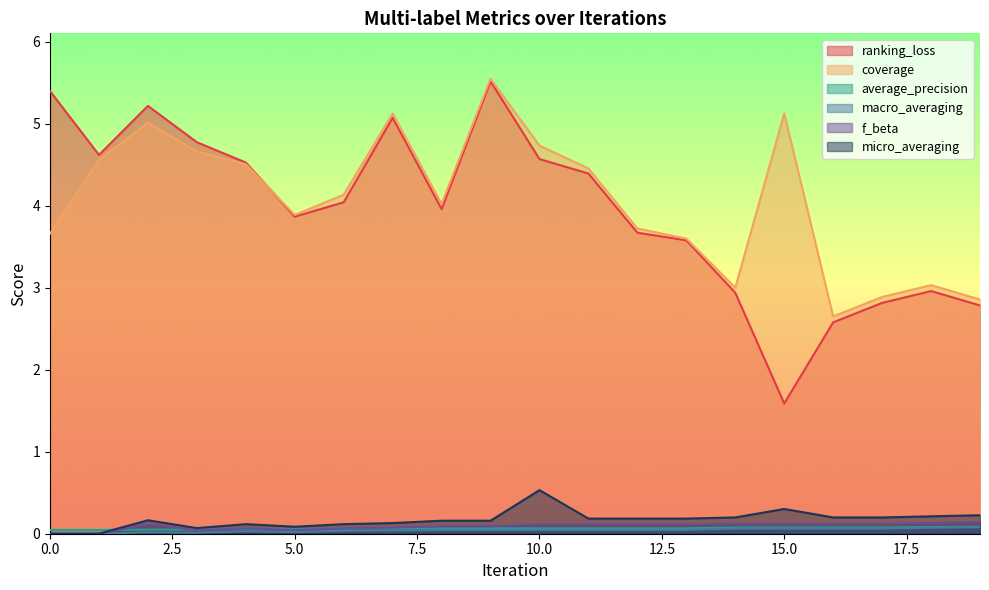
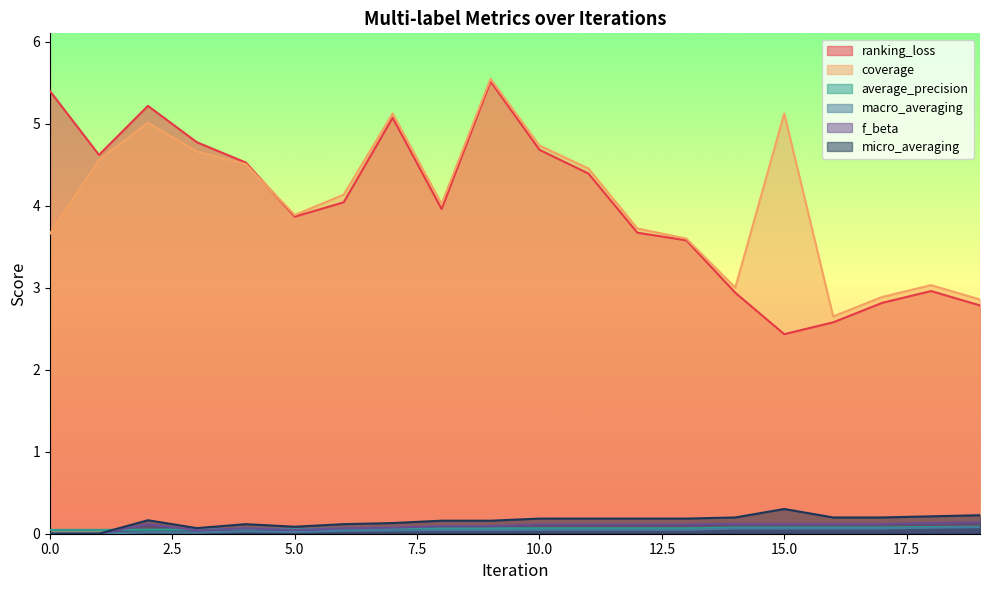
ranking_loss, 10.0: 4.6 -> 4.7
micro_averaging, 10.0: 0.5 -> 0.2
ranking_loss, 15.0: 1.6 -> 2.4
